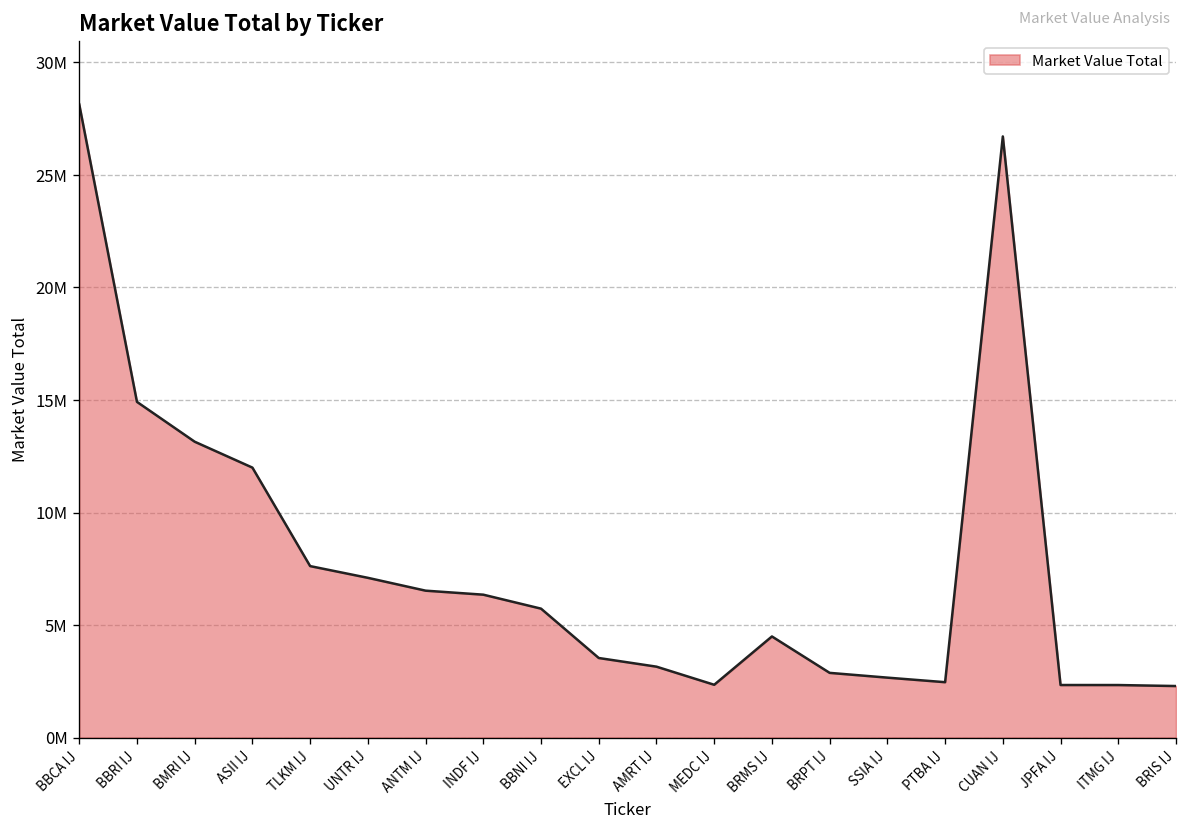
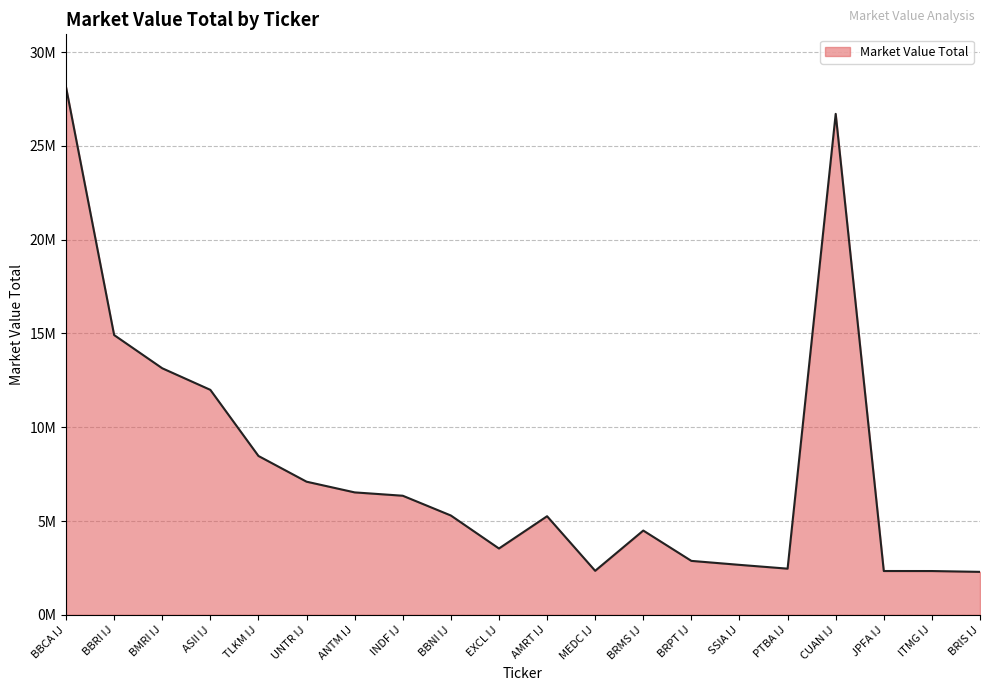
TLKM IJ: 7600000 -> 8500000
BBNI IJ: 5700000 -> 5300000
AMRT IJ: 3200000 -> 5300000
